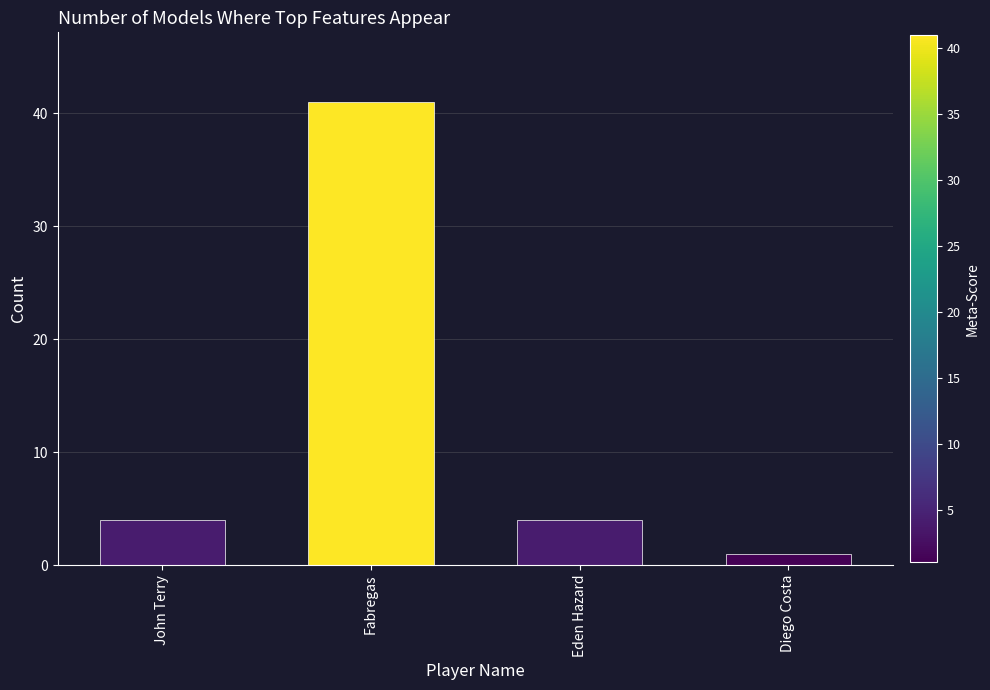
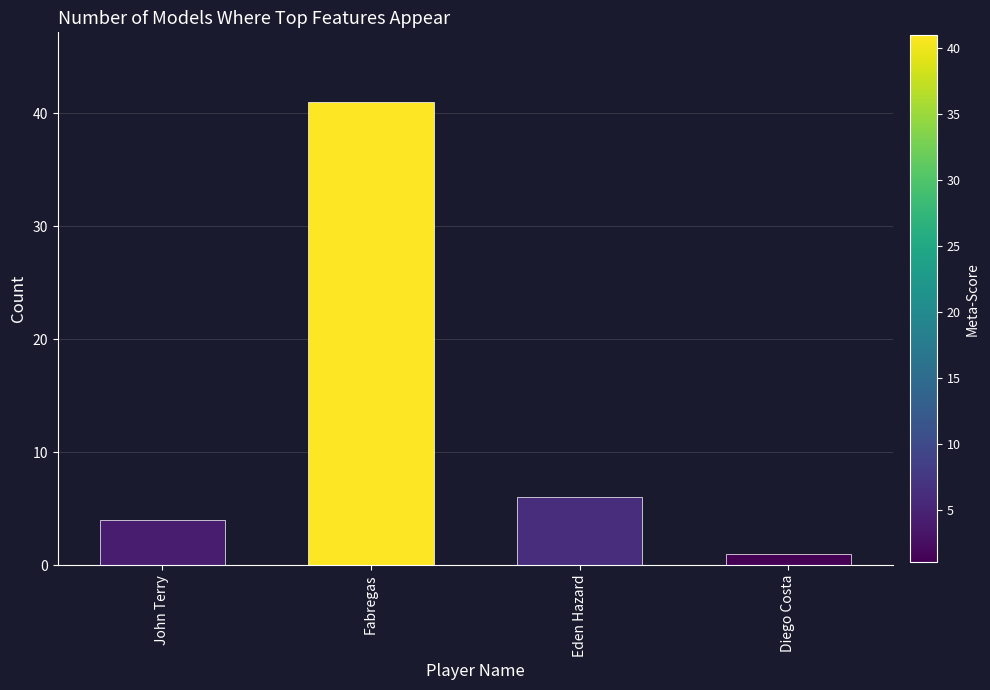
Eden Hazard: 4 -> 6
